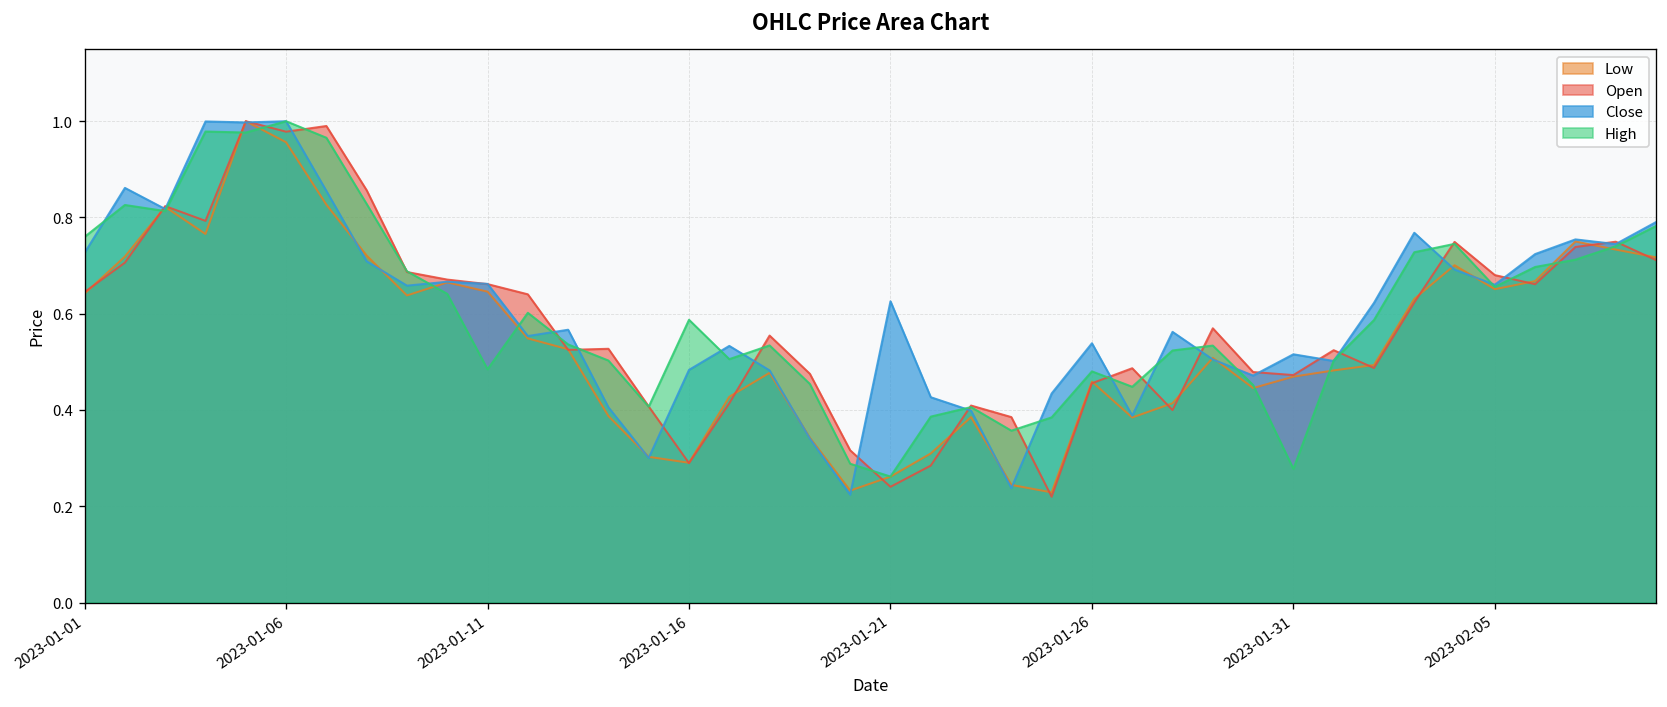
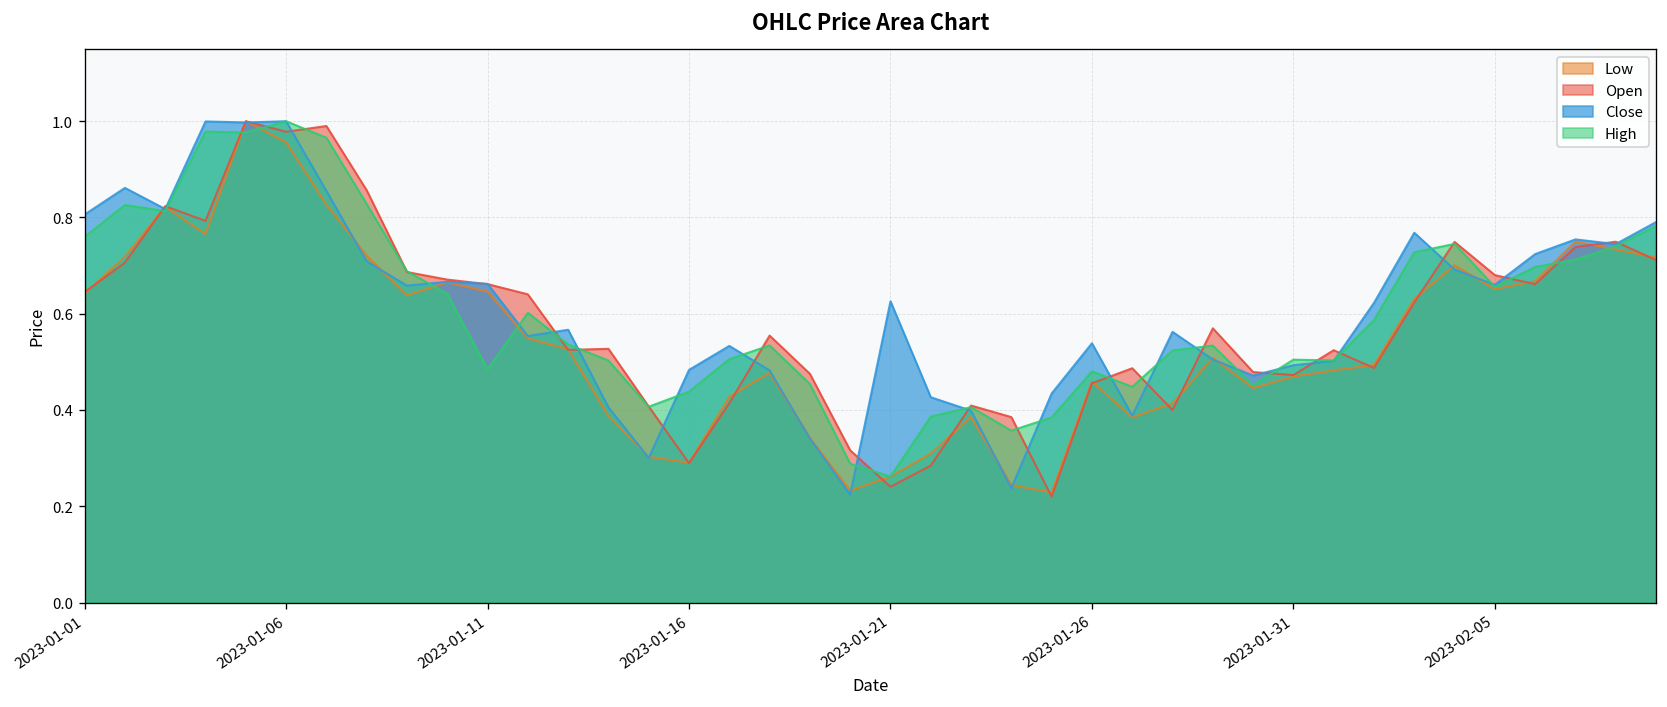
Close, 2023-01-01: 0.73 -> 0.81
High, 2023-01-16: 0.59 -> 0.44
Close, 2023-01-31: 0.52 -> 0.49
High, 2023-01-31: 0.28 -> 0.50
